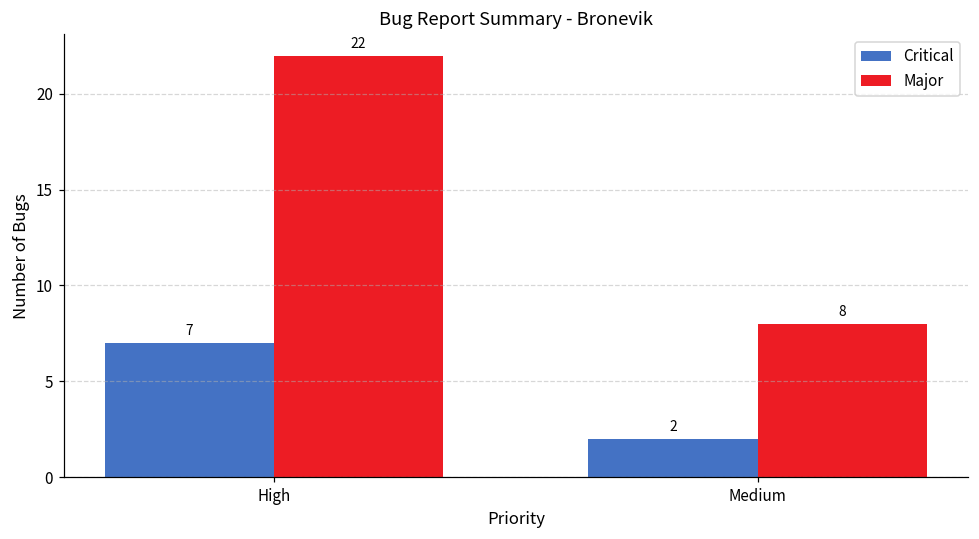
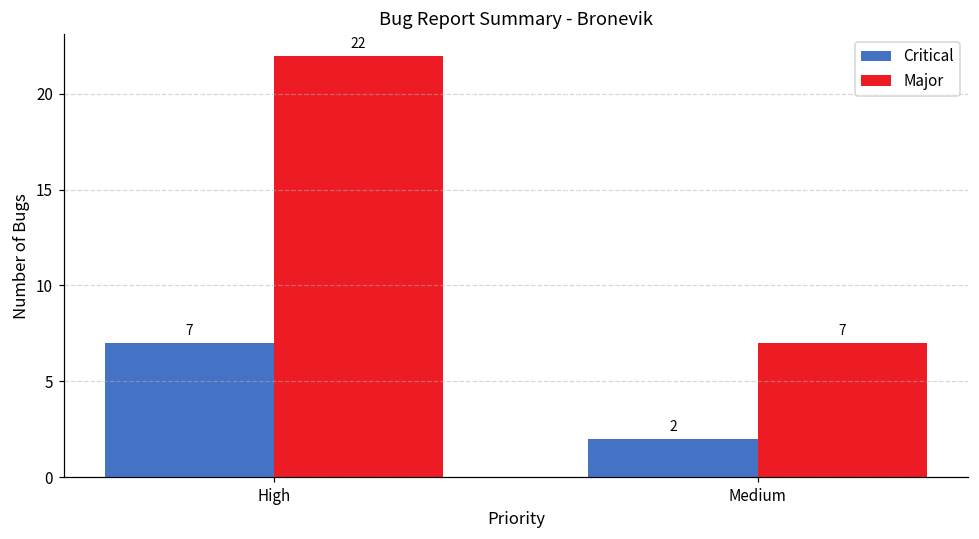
Major, Medium: 8 -> 7
